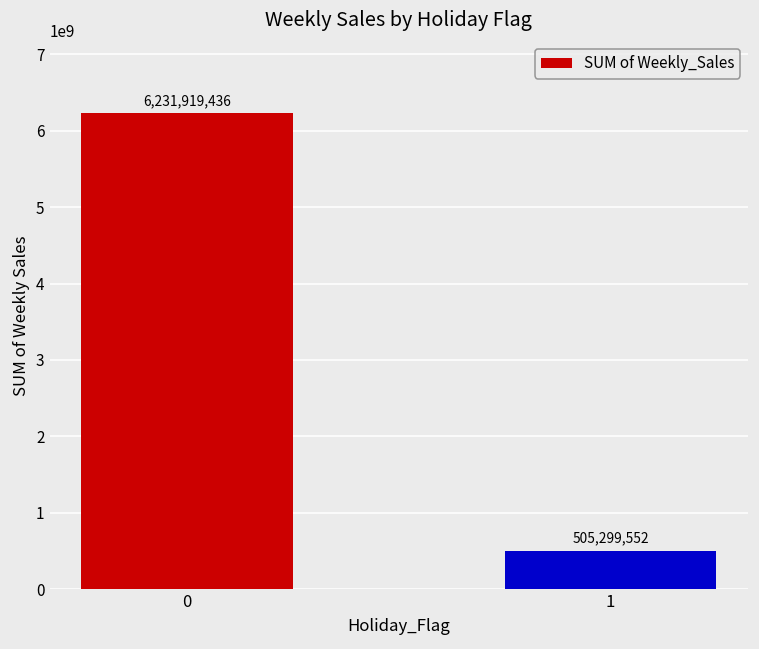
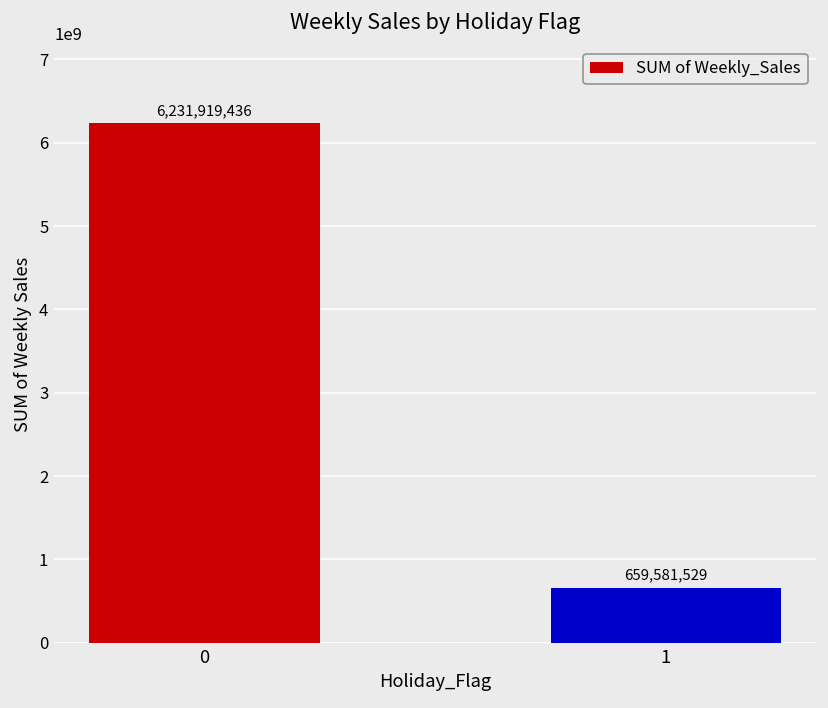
1: 505,299,552 -> 659,581,529
